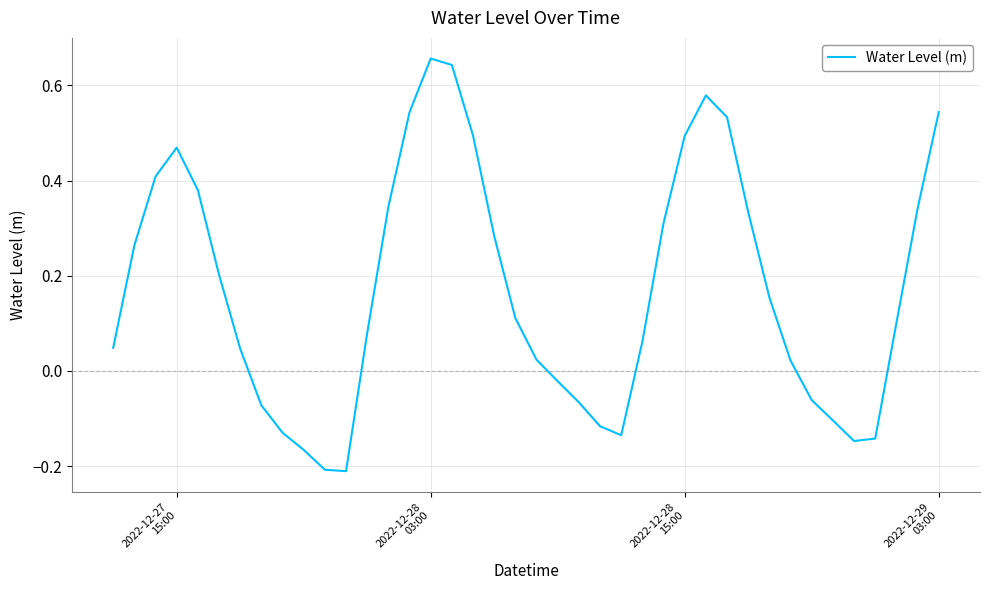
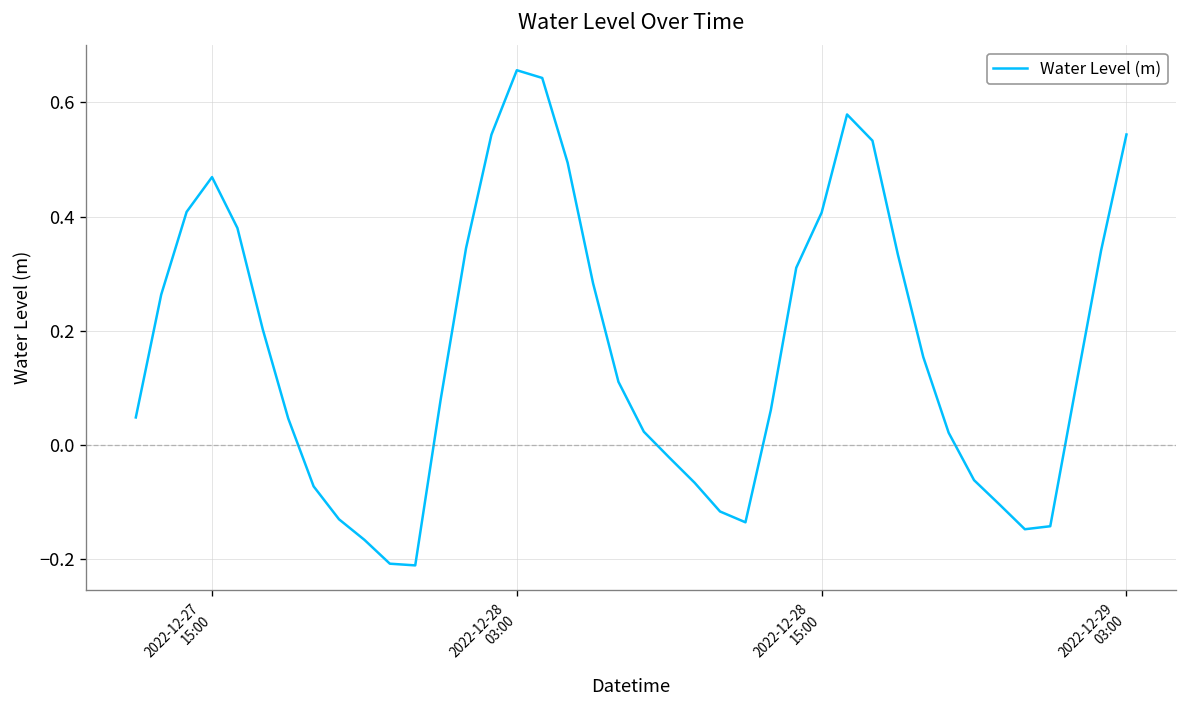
2022-12-28 15:00: 0.49 -> 0.41
